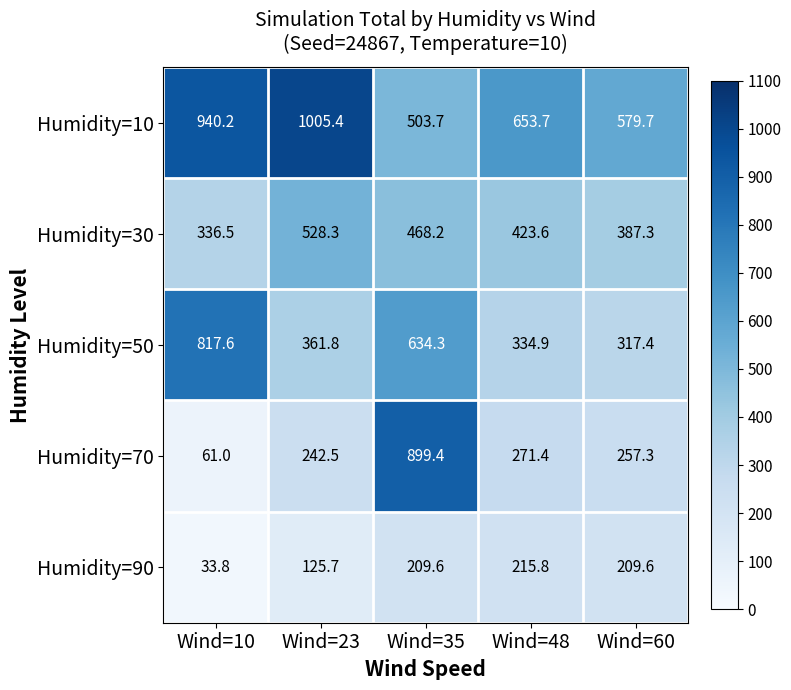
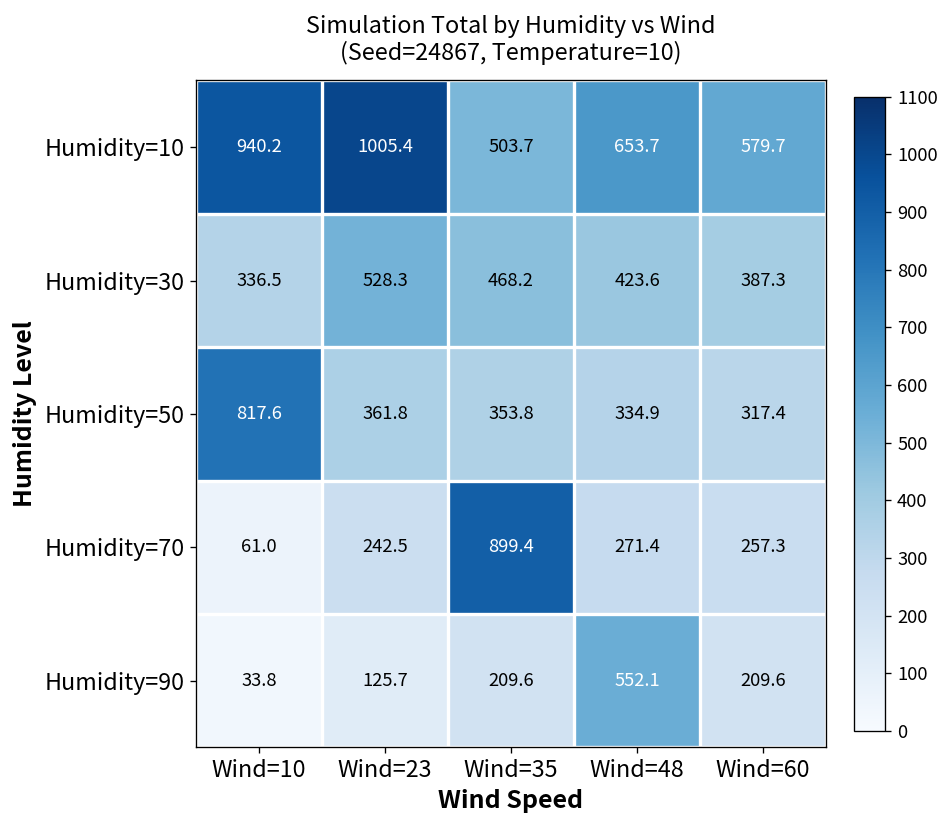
Humidity=50, Wind=35: 634.3 -> 353.8
Humidity=90, Wind=48: 215.8 -> 552.1
